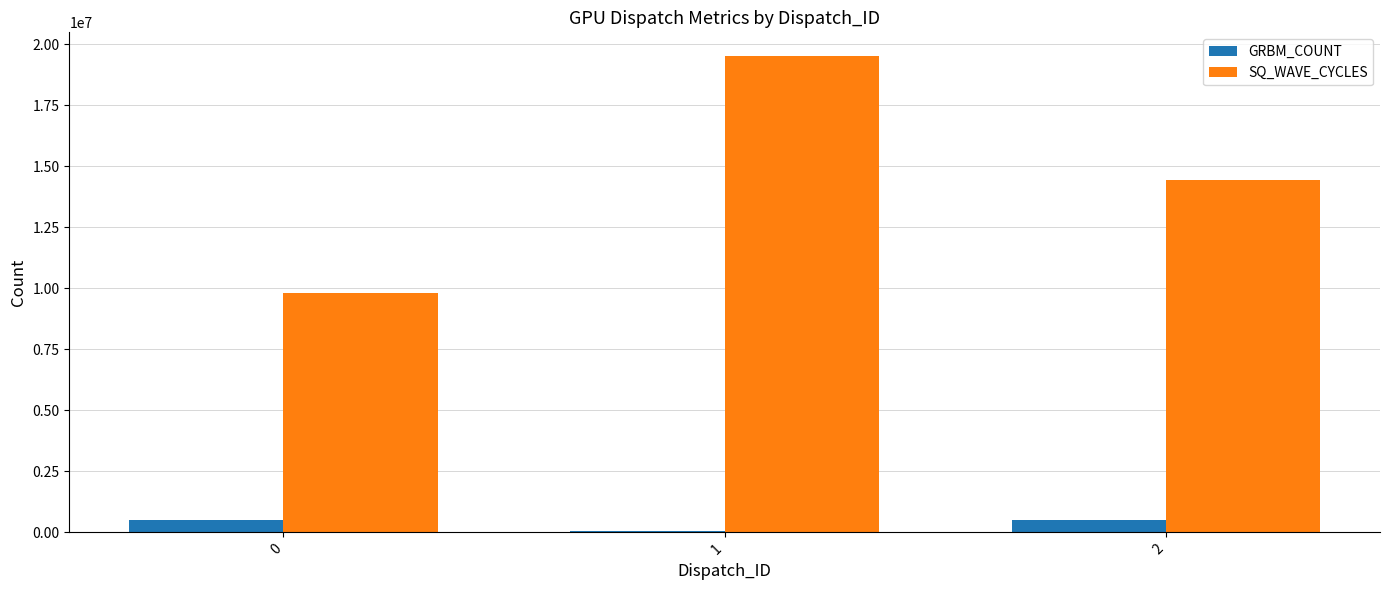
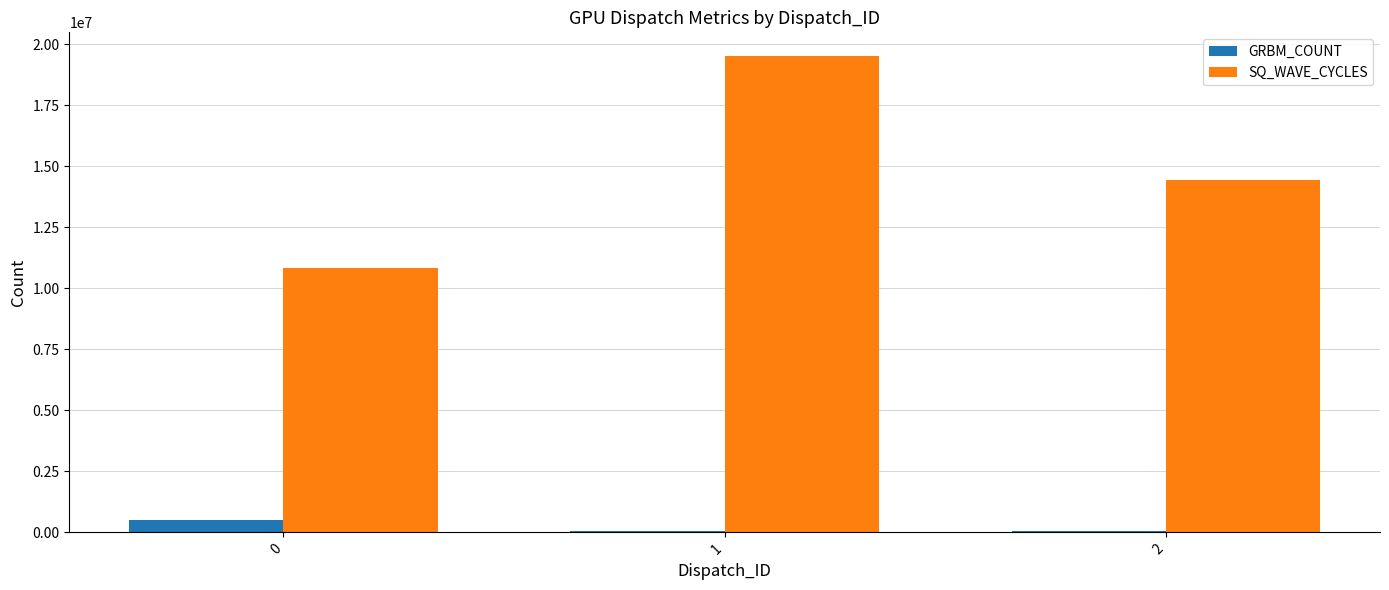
SQ_WAVE_CYCLES, 0: 9800000 -> 10800000
GRBM_COUNT, 2: 500000 -> 0
